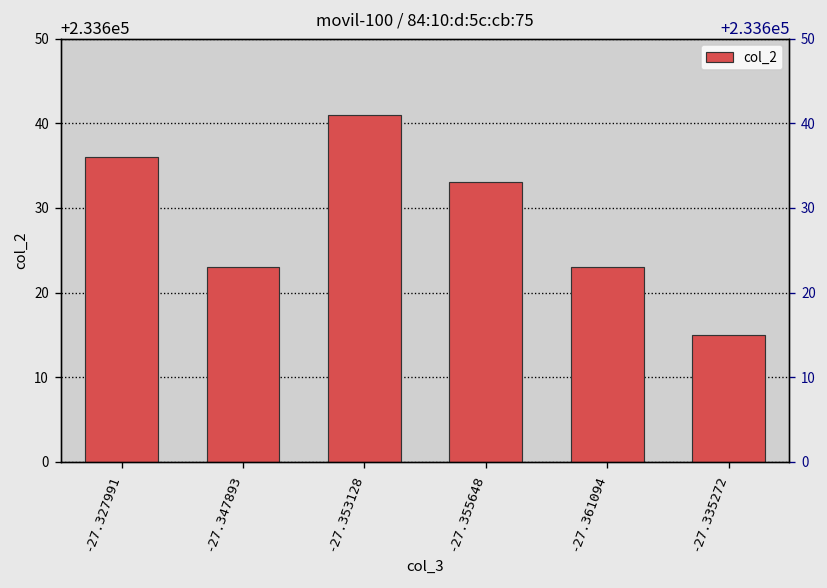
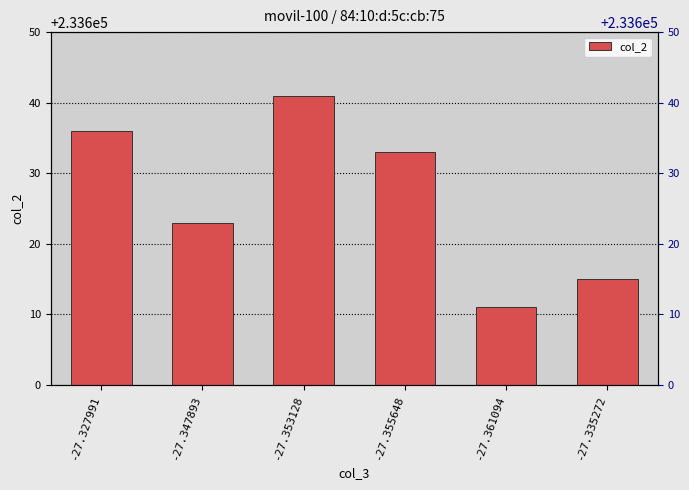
-27.361094: 233623 -> 233611
